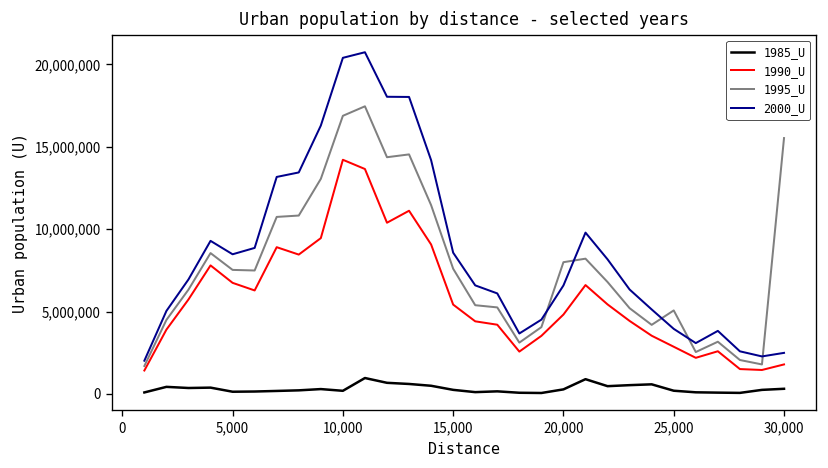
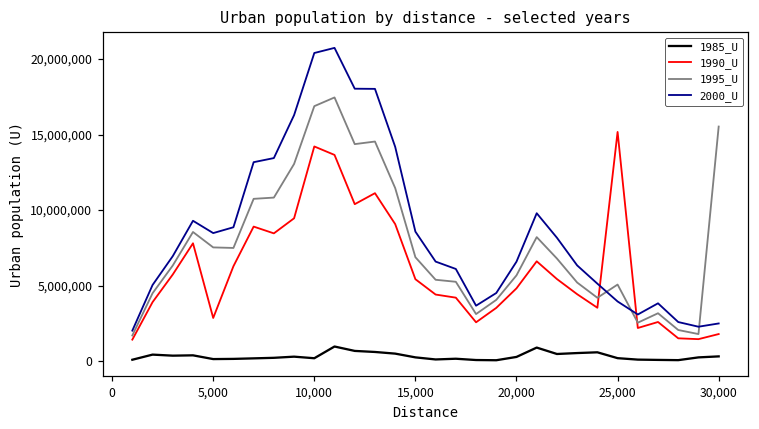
1990_U, 5,000: 6,700,000 -> 2,900,000
1995_U, 15,000: 7,600,000 -> 6,900,000
1995_U, 20,000: 8,000,000 -> 5,700,000
1990_U, 25,000: 2,900,000 -> 15,200,000
